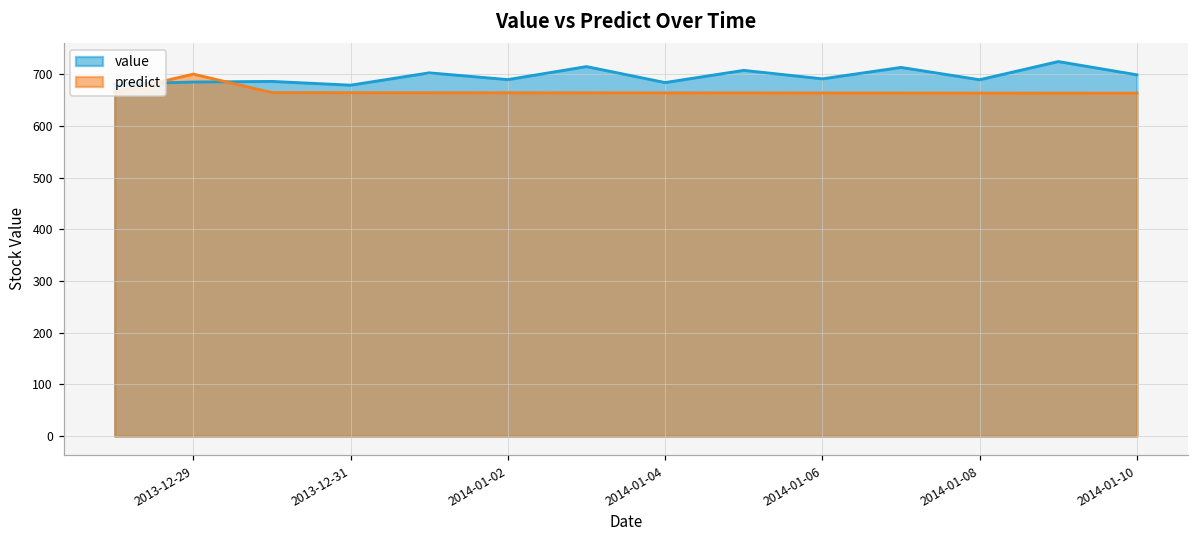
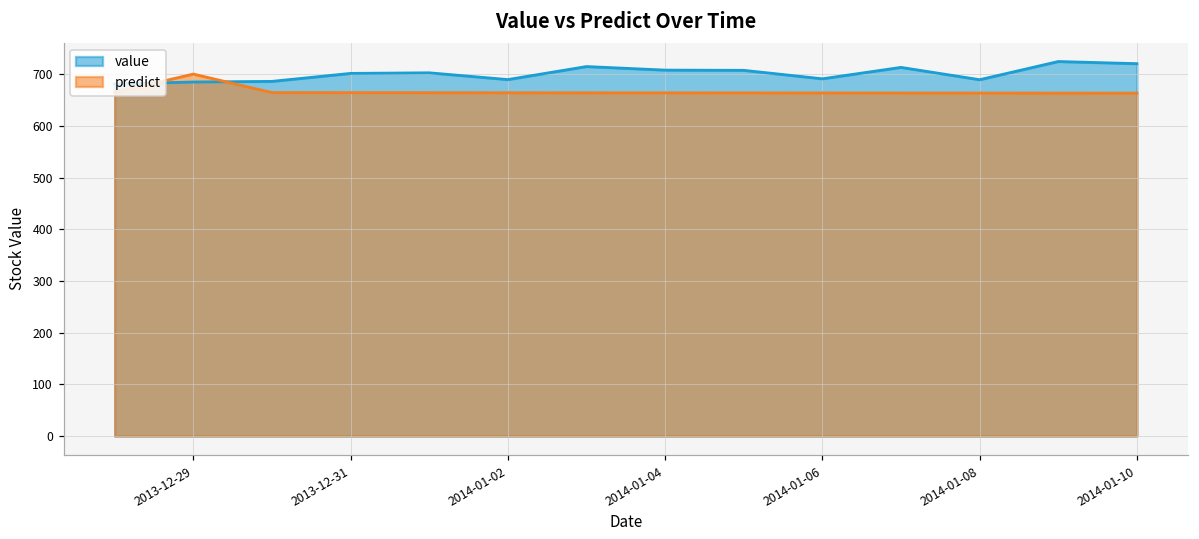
value, 2013-12-31: 680 -> 700
value, 2014-01-04: 680 -> 710
value, 2014-01-10: 700 -> 720
